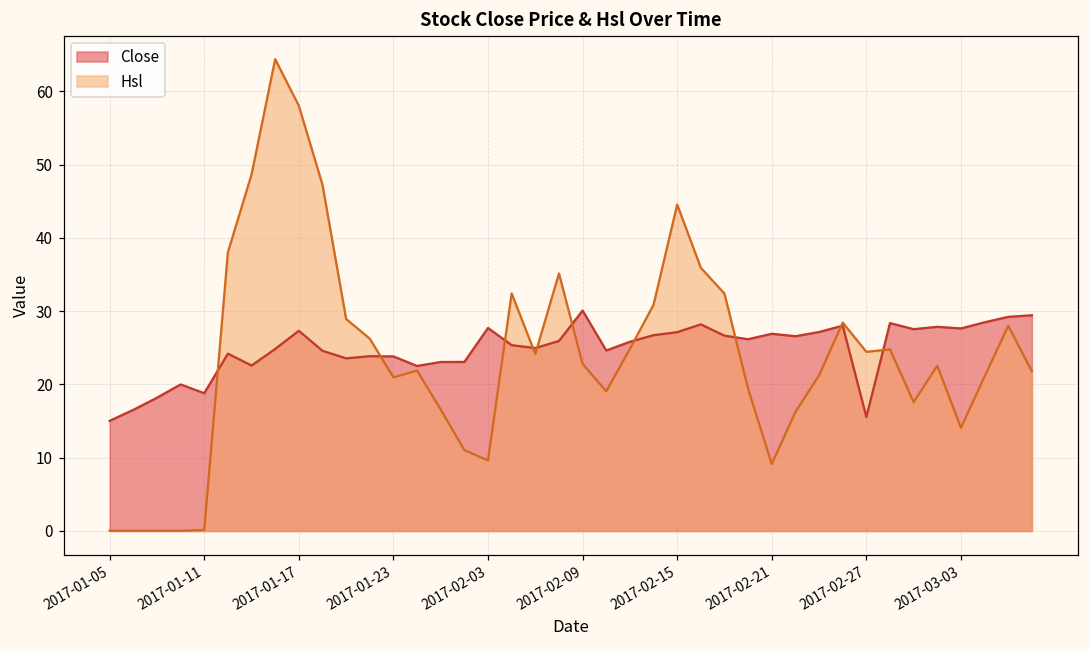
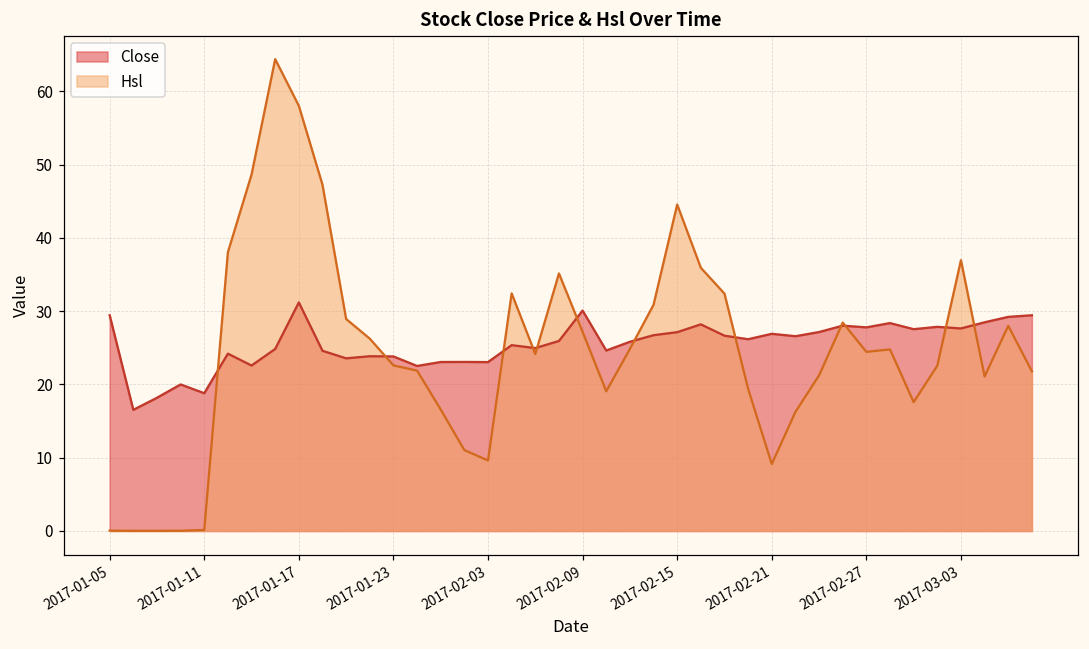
Close, 2017-01-05: 15 -> 29
Close, 2017-01-17: 27 -> 31
Hsl, 2017-01-23: 21 -> 23
Close, 2017-02-03: 28 -> 23
Hsl, 2017-02-09: 23 -> 27
Close, 2017-02-27: 16 -> 28
Hsl, 2017-03-03: 14 -> 37
